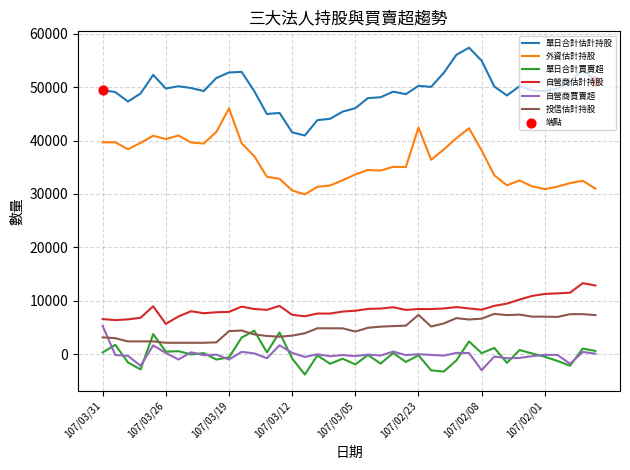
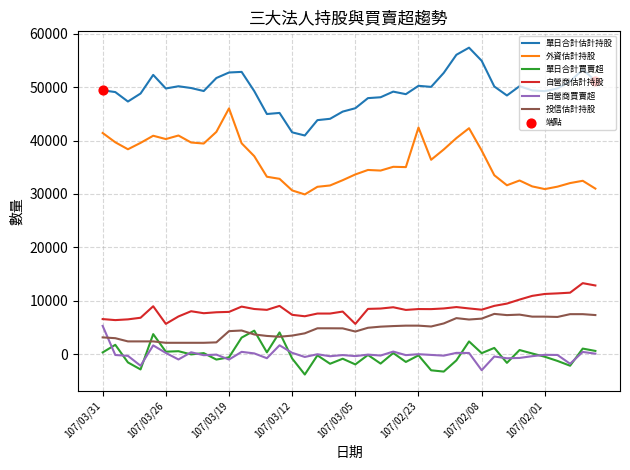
外資估計持股, 107/03/31: 40000 -> 41000
自營商估計持股, 107/03/05: 8000 -> 6000
投信估計持股, 107/02/23: 7000 -> 5000
